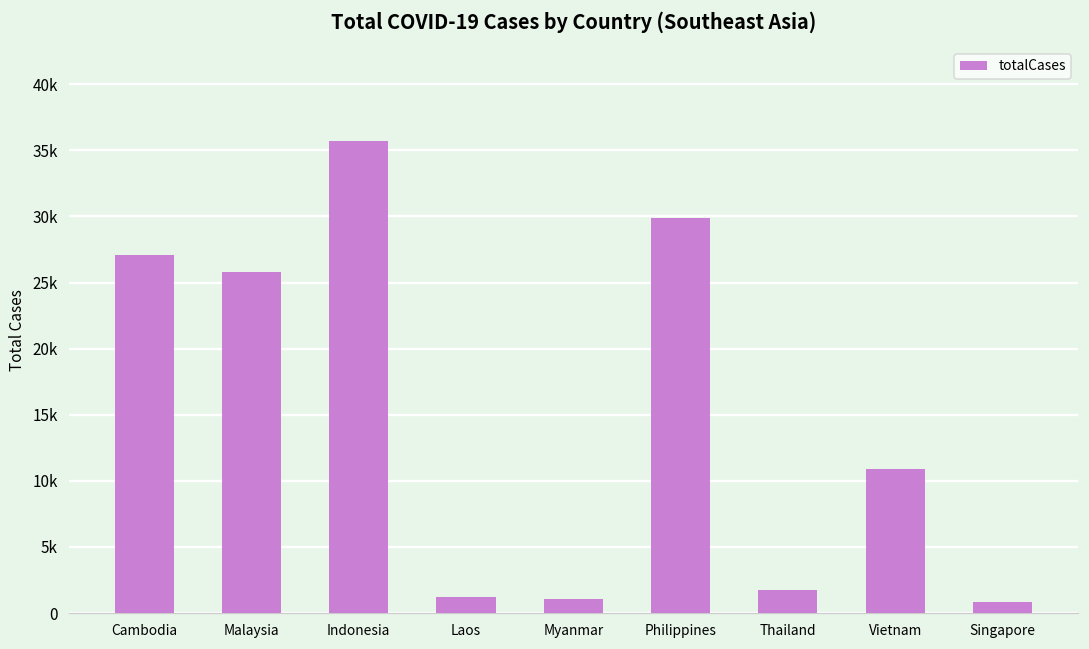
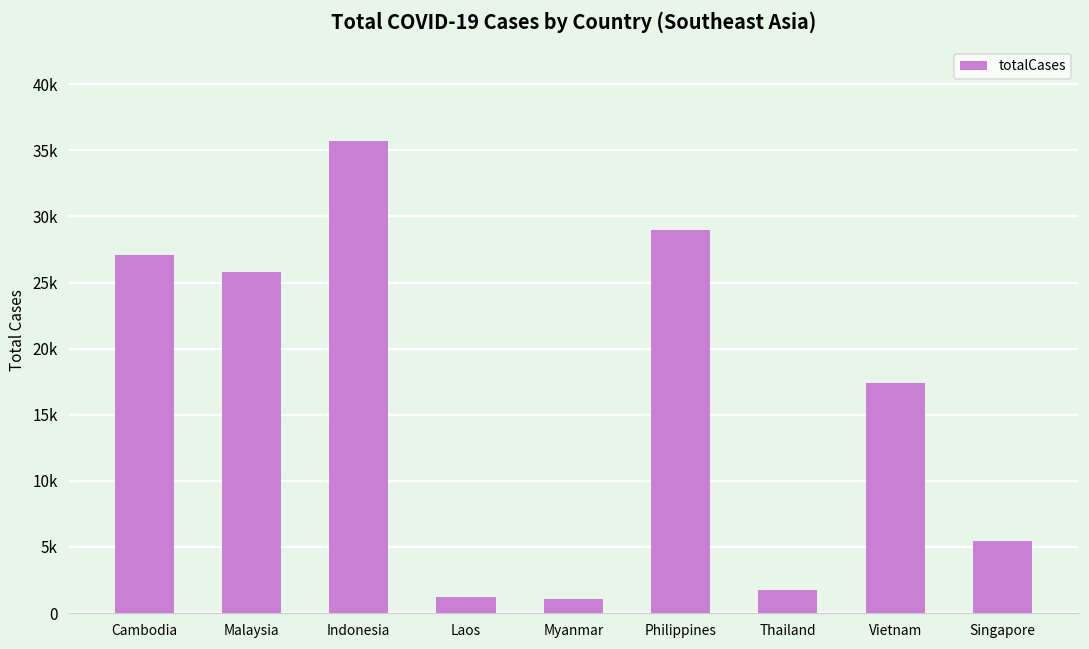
Philippines: 29900 -> 29000
Vietnam: 10900 -> 17400
Singapore: 800 -> 5400
